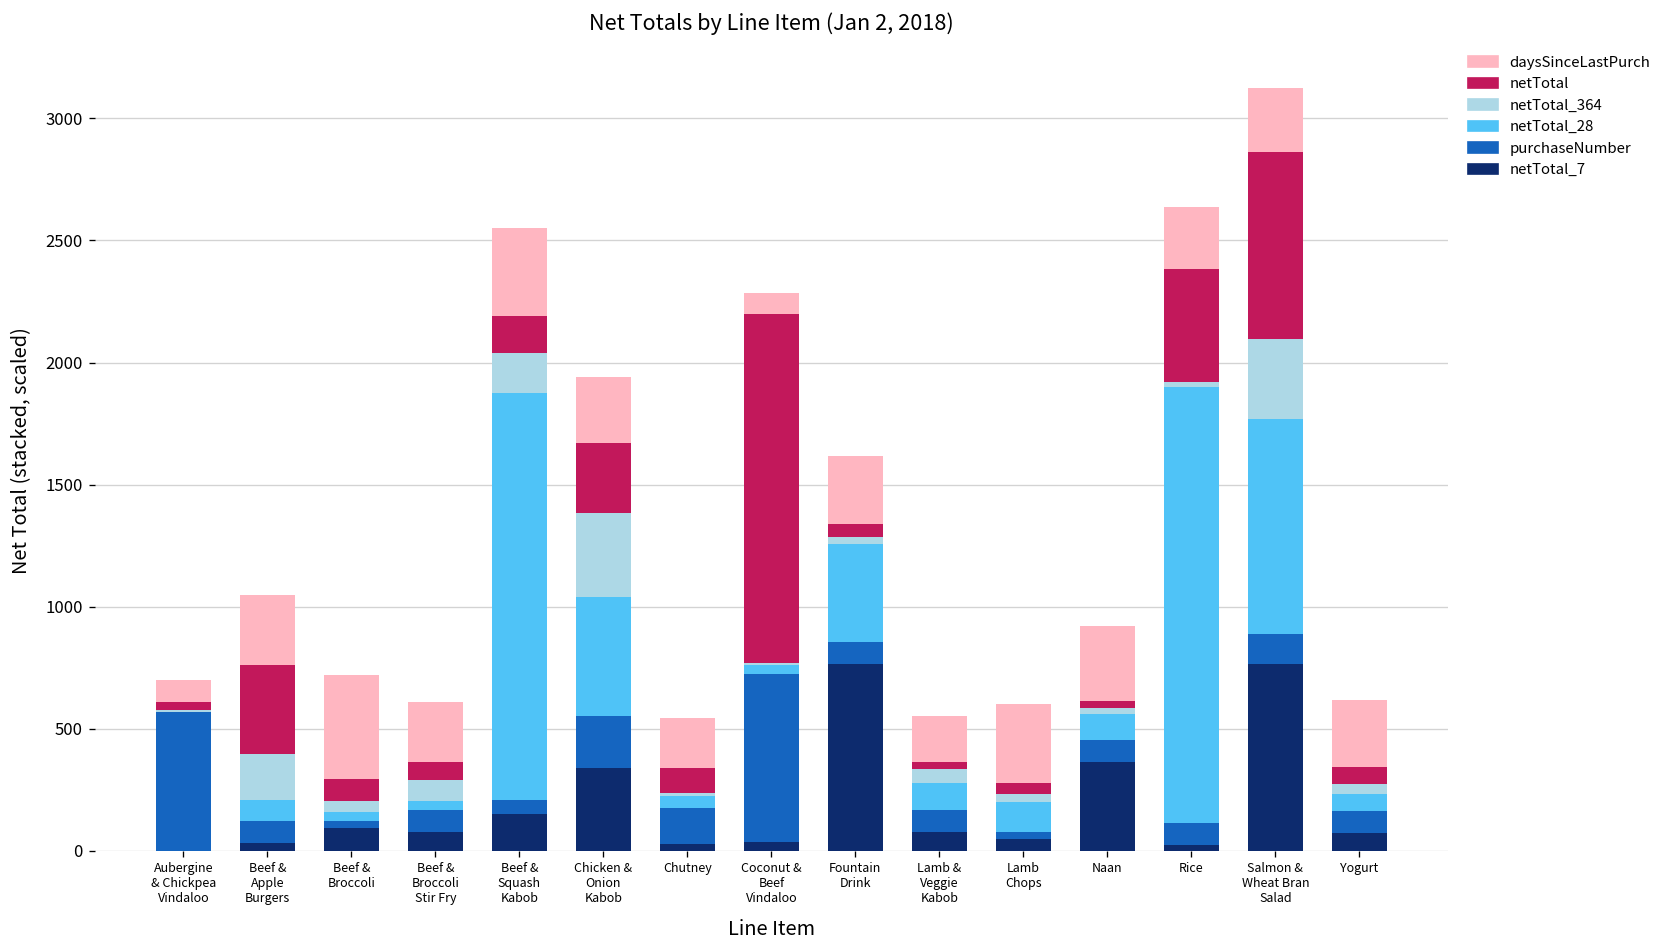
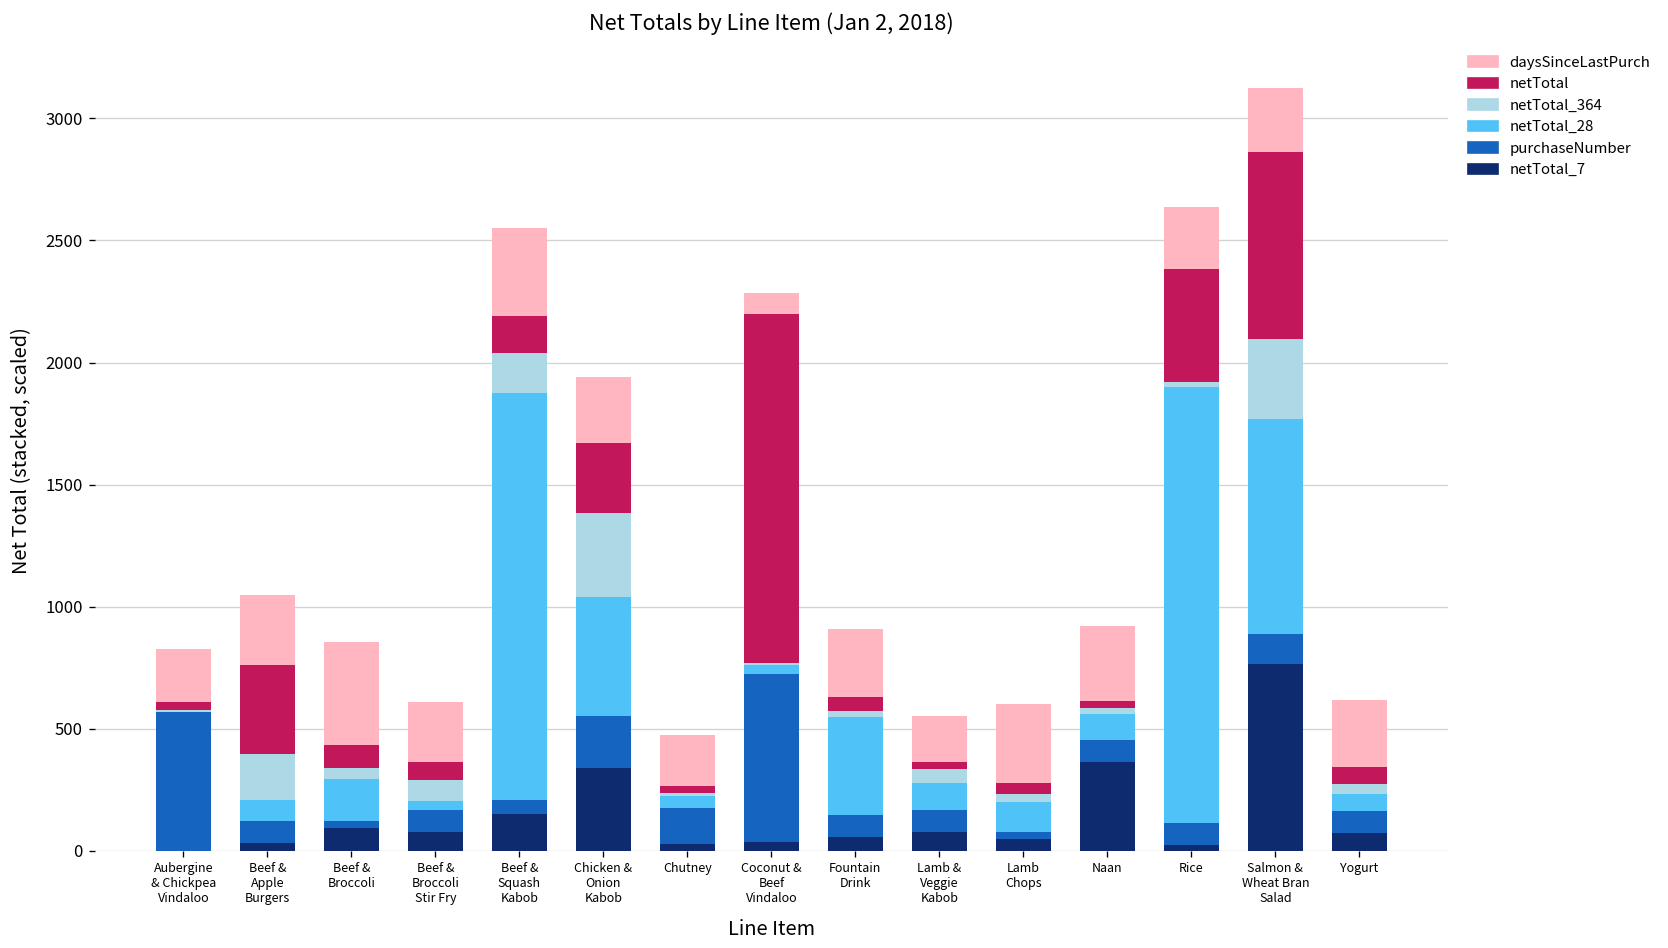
daysSinceLastPurch, Aubergine & Chickpea Vindaloo: 90 -> 220
netTotal_28, Beef & Broccoli: 40 -> 170
netTotal, Chutney: 100 -> 30
netTotal_7, Fountain Drink: 770 -> 60
